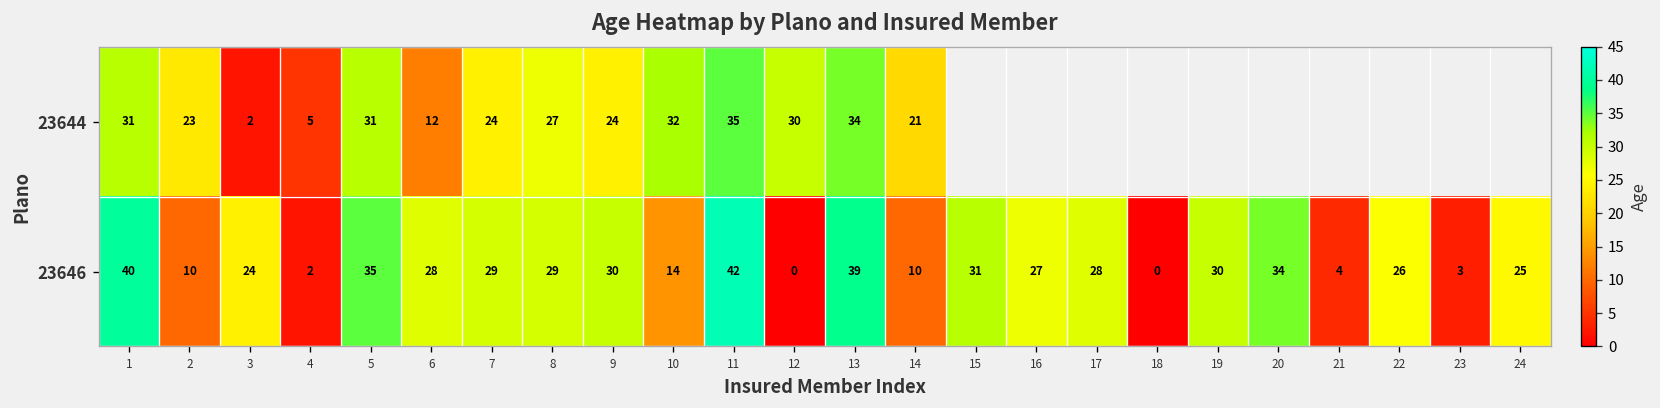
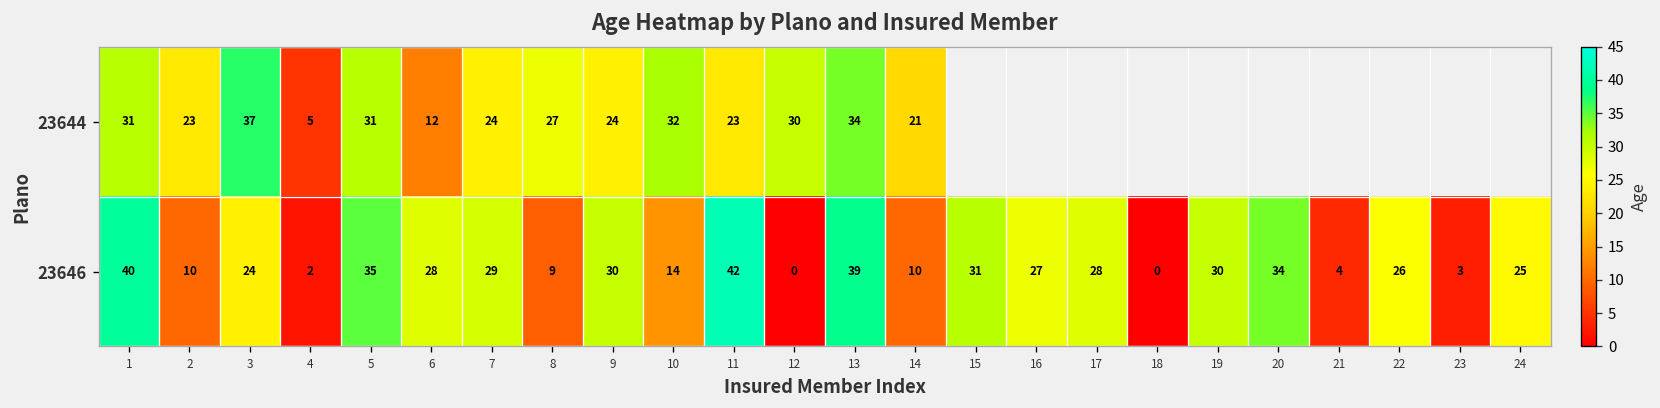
23644, 3: 2 -> 37
23644, 11: 35 -> 23
23646, 8: 29 -> 9
